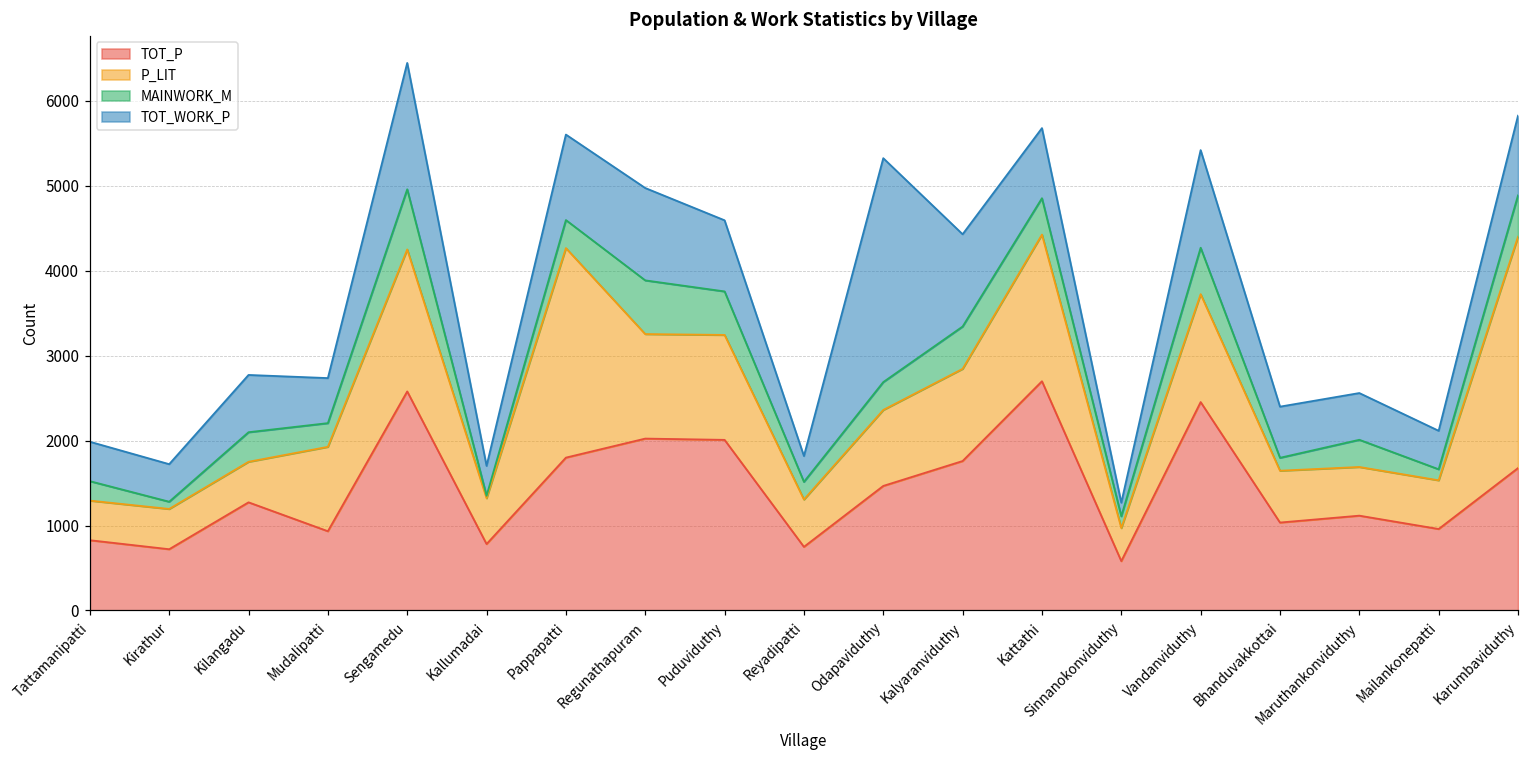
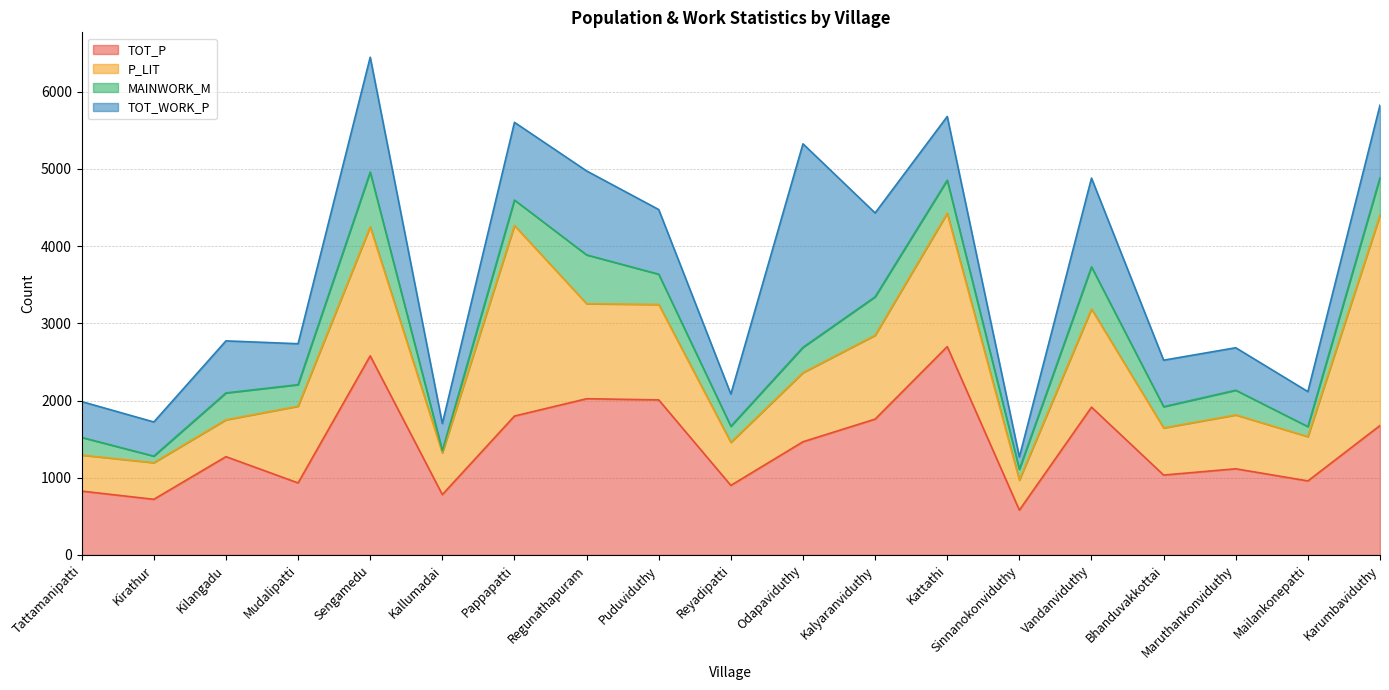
MAINWORK_M, Puduviduthy: 500 -> 400
TOT_P, Reyadipatti: 700 -> 900
TOT_WORK_P, Reyadipatti: 300 -> 400
TOT_P, Vandanviduthy: 2500 -> 1900
MAINWORK_M, Bhanduvakkottai: 200 -> 300
P_LIT, Maruthankonviduthy: 600 -> 700
